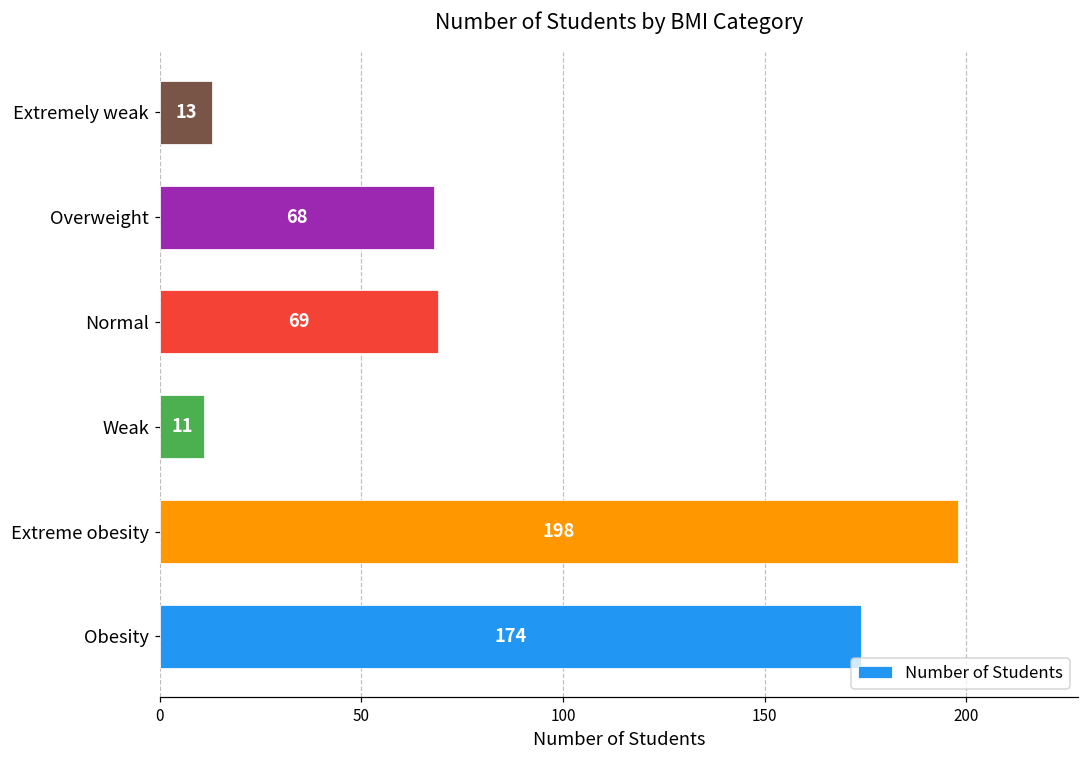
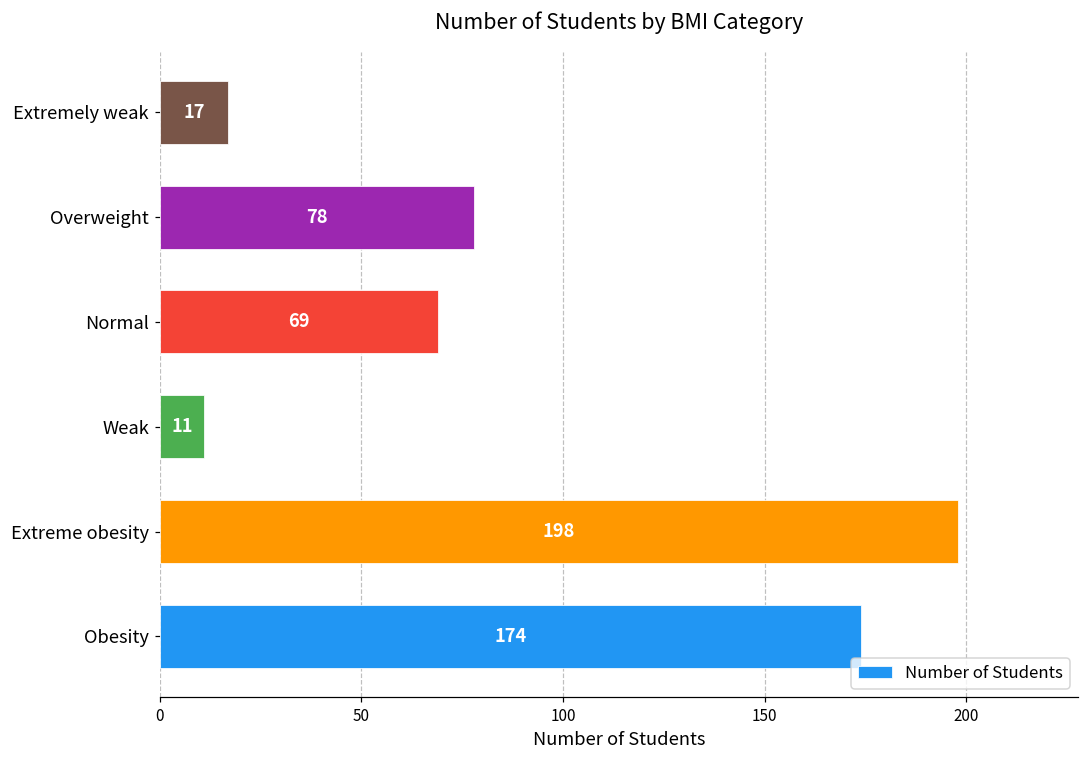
Extremely weak: 13 -> 17
Overweight: 68 -> 78
